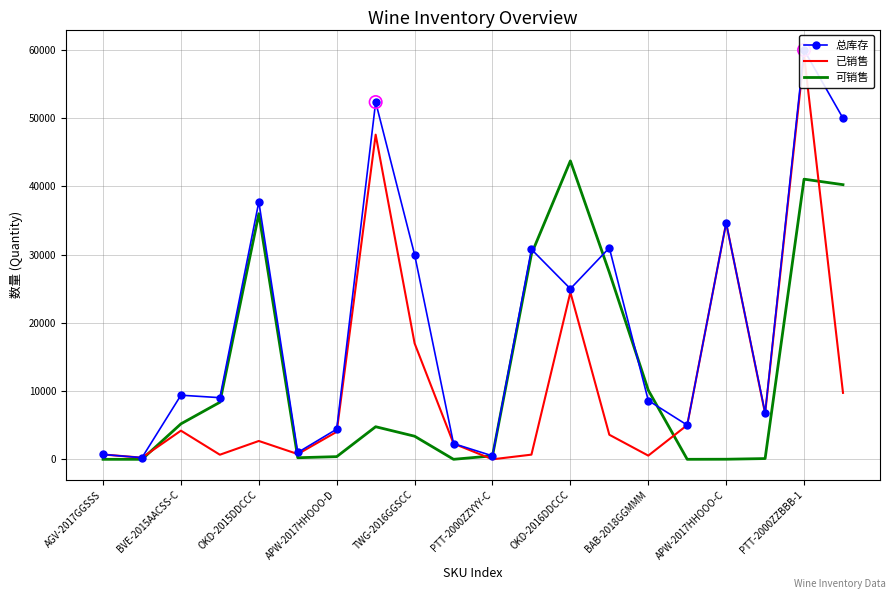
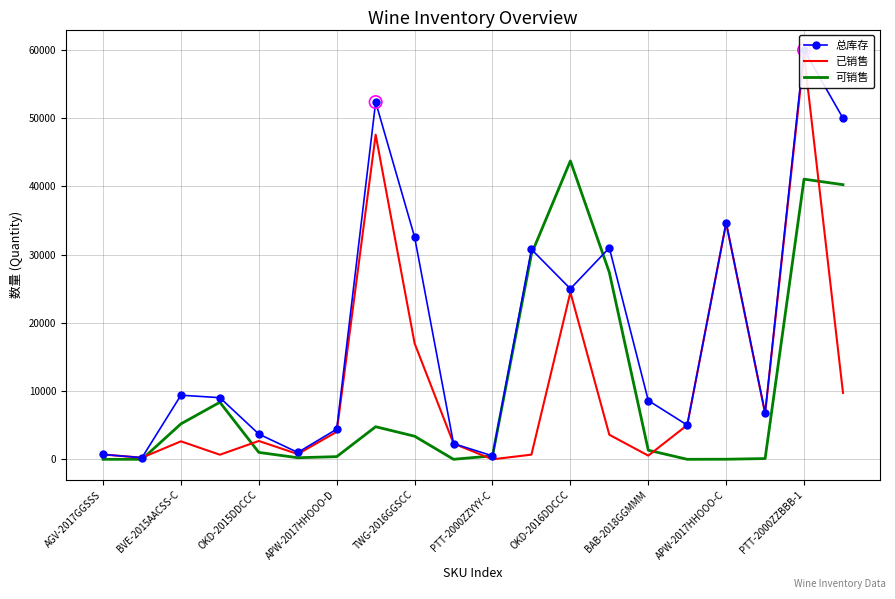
已销售, BVE-2015AACSS-C: 4000 -> 3000
总库存, OKD-2015DDCCC: 38000 -> 4000
可销售, OKD-2015DDCCC: 36000 -> 1000
总库存, TWG-2016GGSCC: 30000 -> 33000
可销售, BAB-2018GGMMM: 10000 -> 1000
